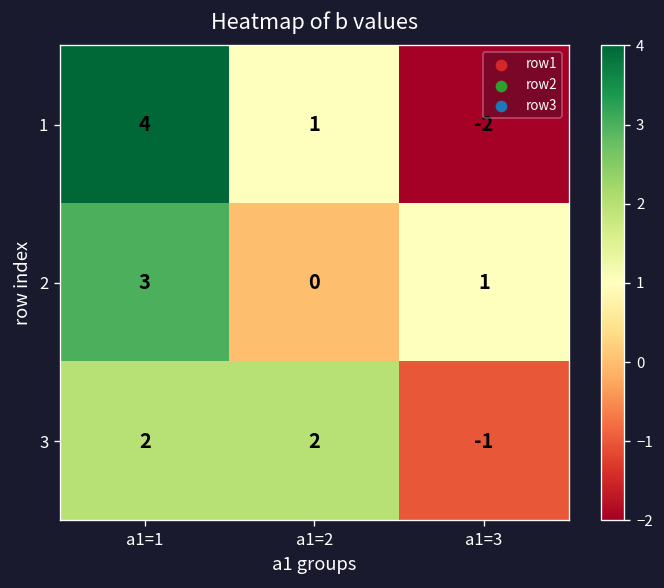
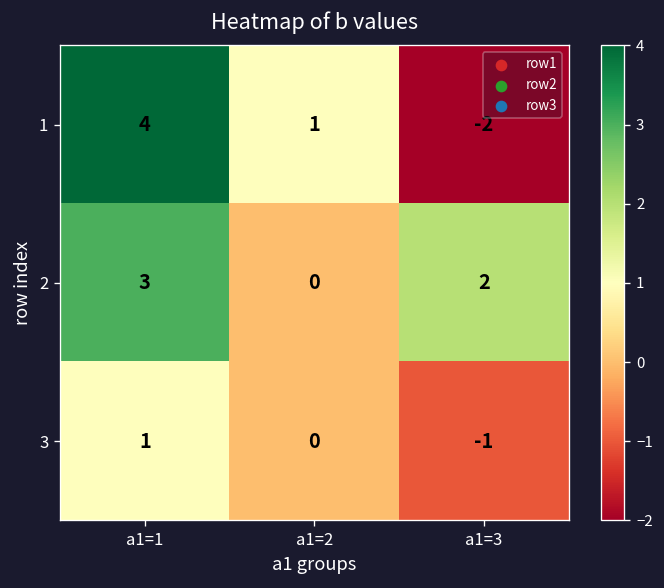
2, a1=3: 1 -> 2
3, a1=1: 2 -> 1
3, a1=2: 2 -> 0
